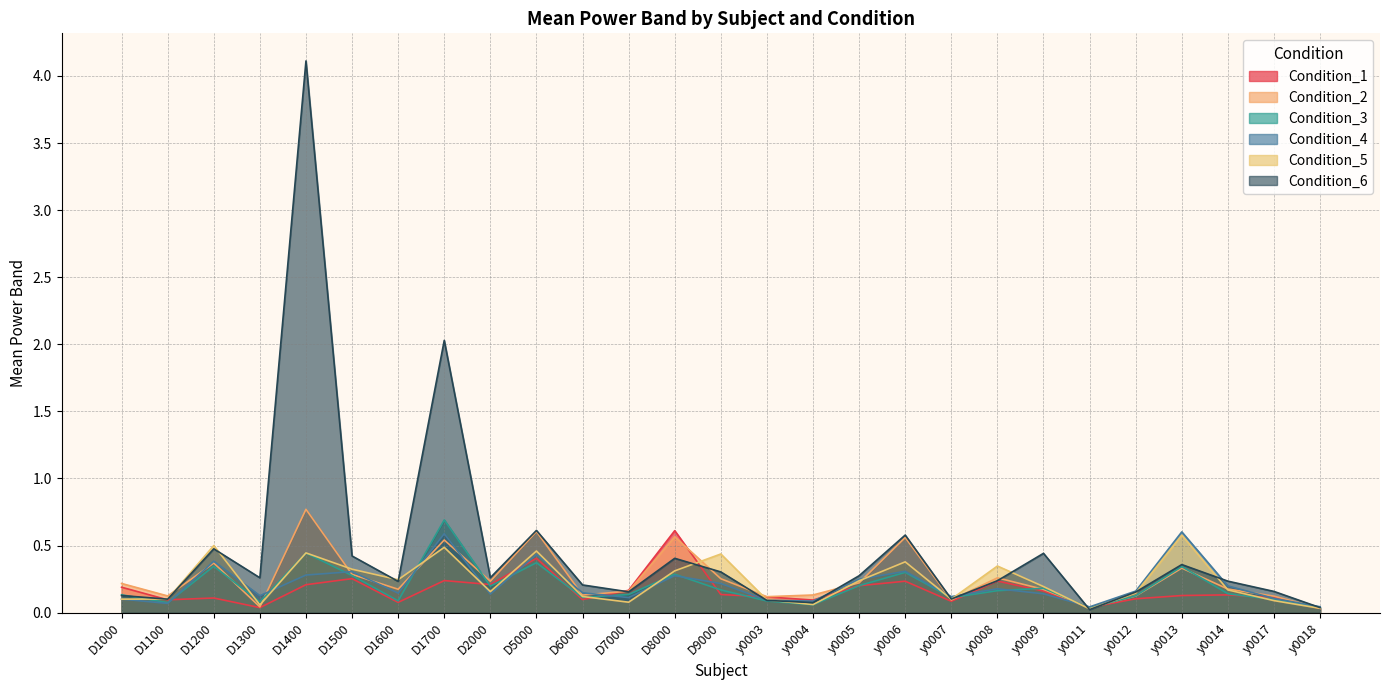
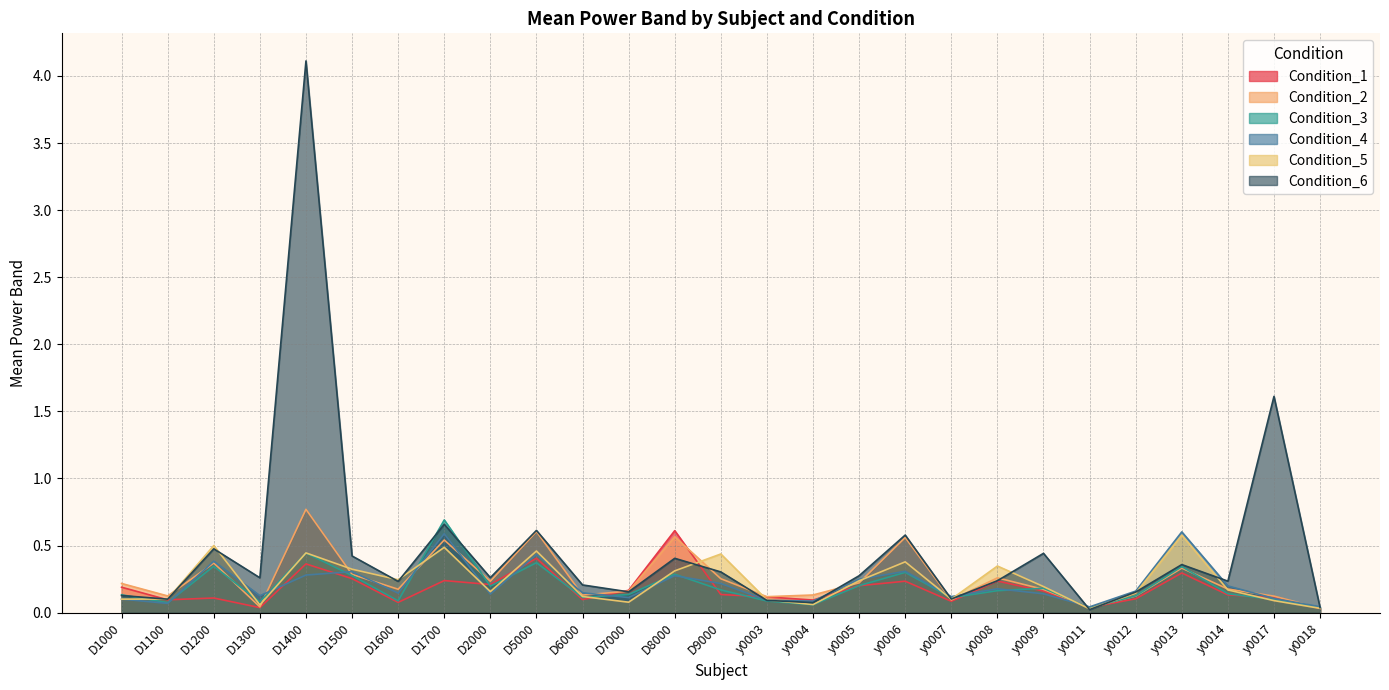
Condition_1, D1400: 0.21 -> 0.36
Condition_6, D1700: 2.03 -> 0.66
Condition_1, y0013: 0.13 -> 0.30
Condition_6, y0017: 0.16 -> 1.61
